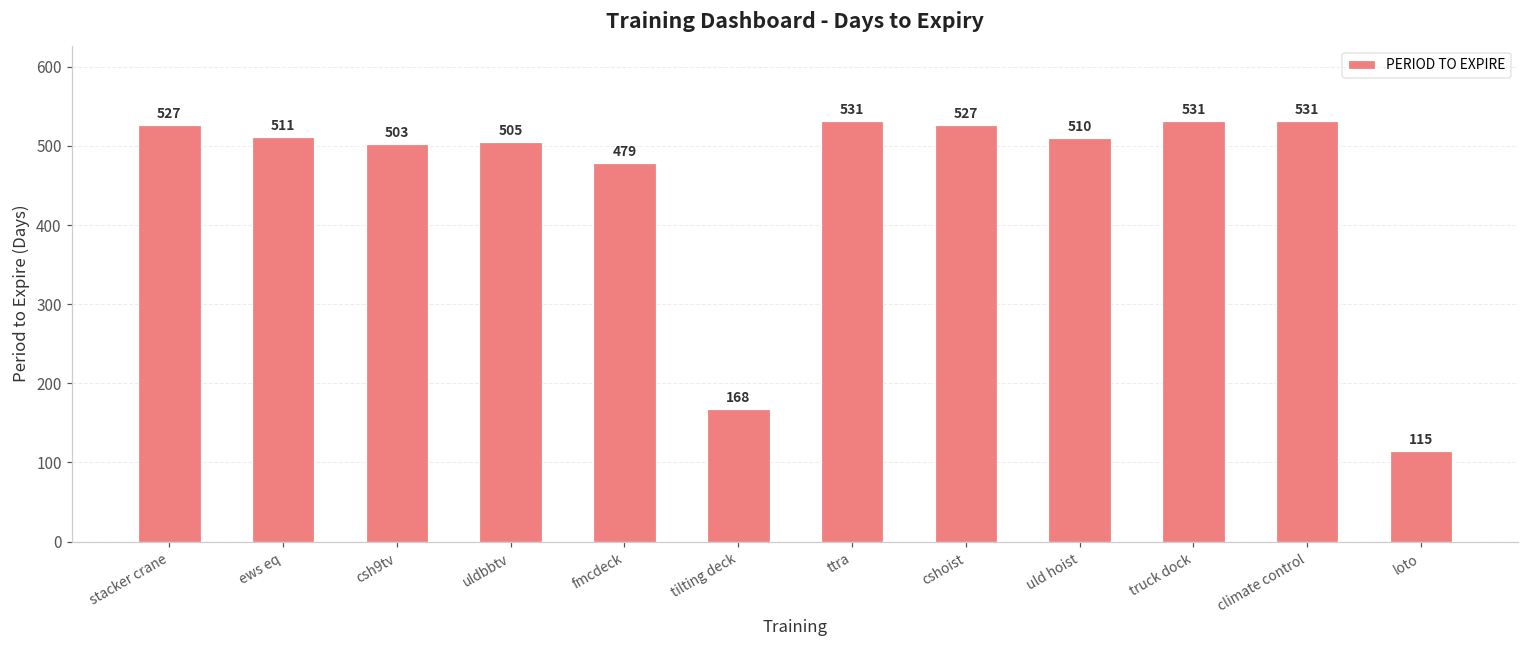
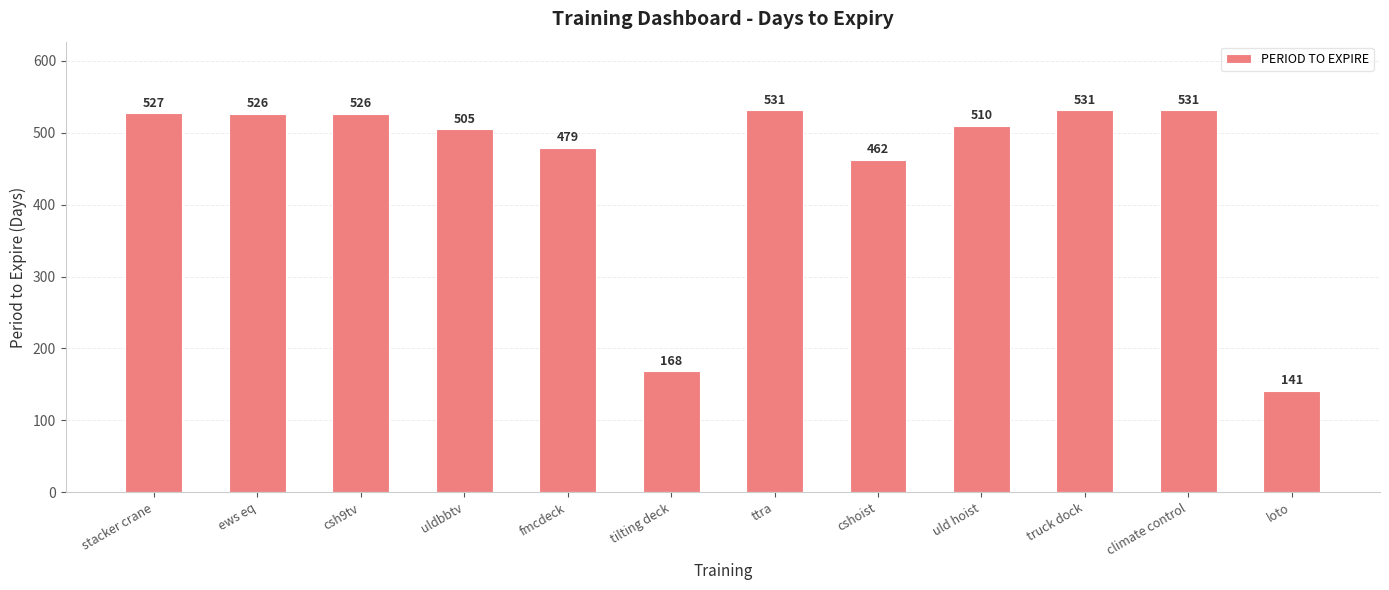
ews eq: 511 -> 526
csh9tv: 503 -> 526
cshoist: 527 -> 462
loto: 115 -> 141
